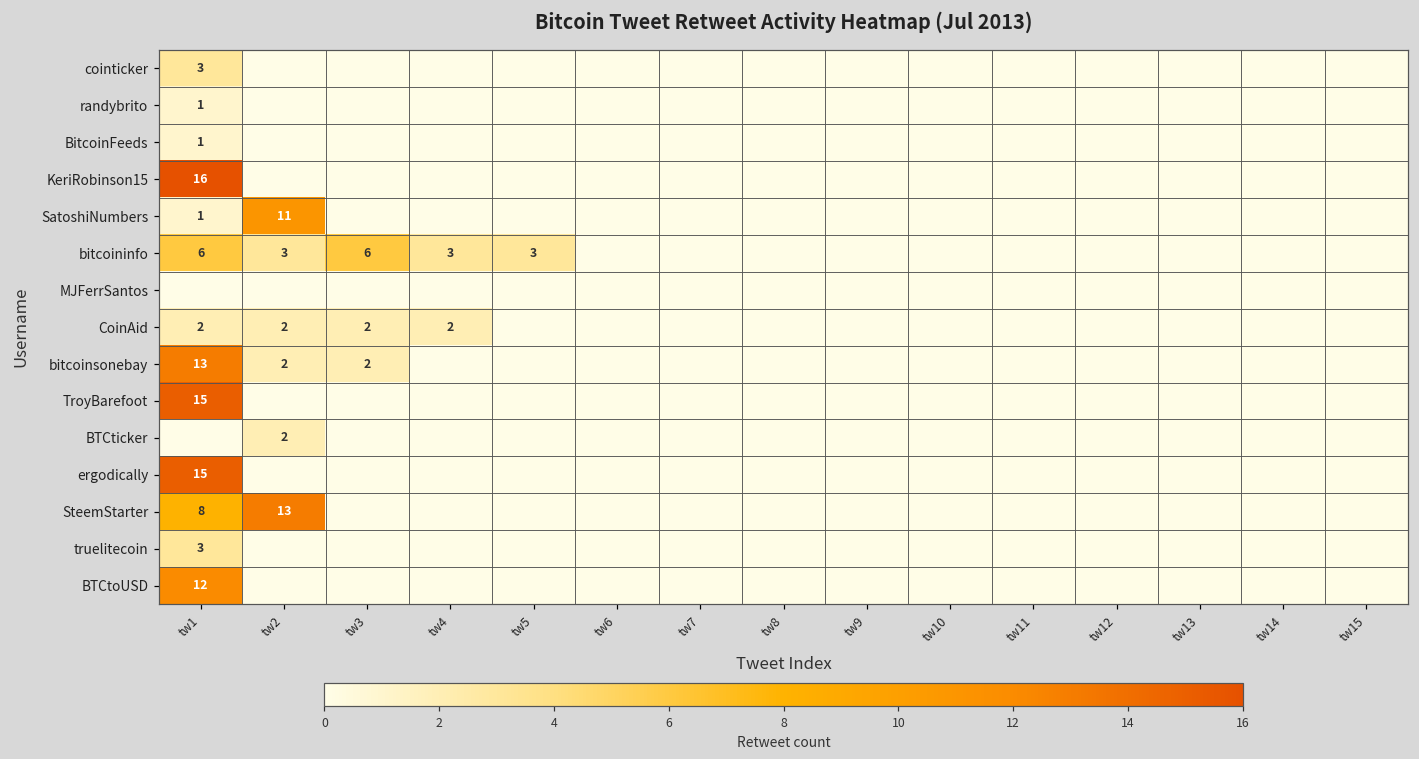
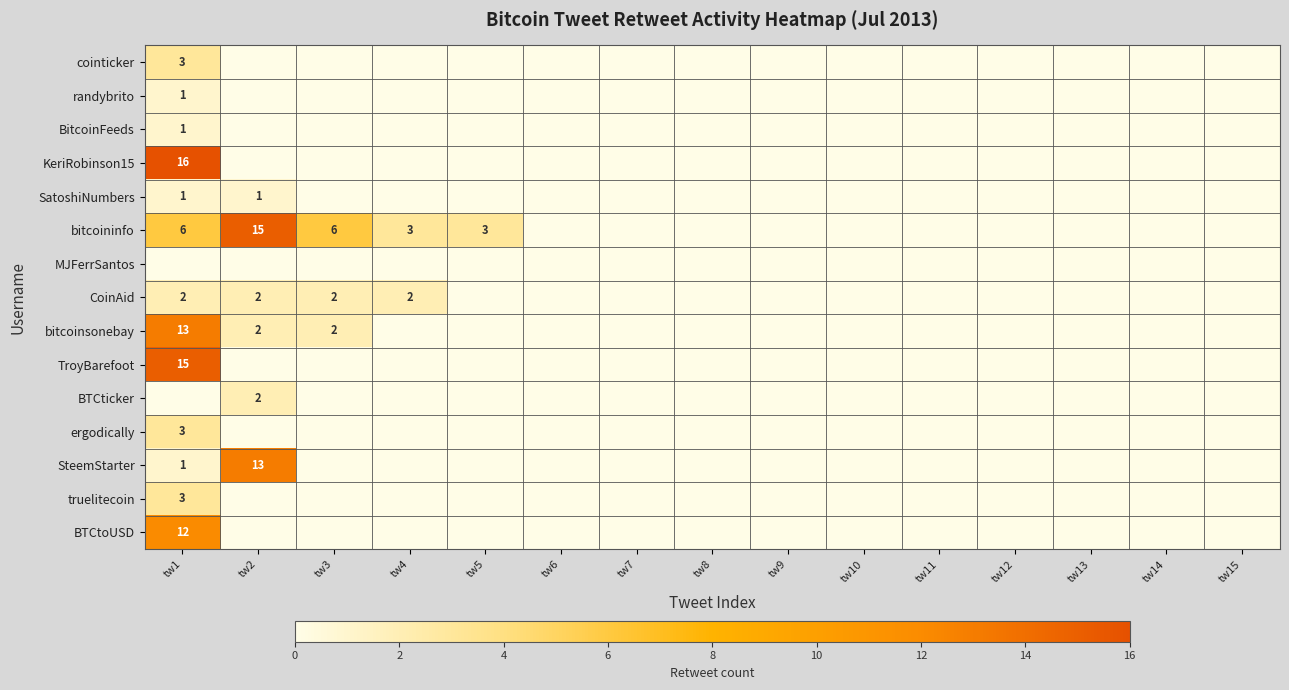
SatoshiNumbers, tw2: 11 -> 1
bitcoininfo, tw2: 3 -> 15
ergodically, tw1: 15 -> 3
SteemStarter, tw1: 8 -> 1
